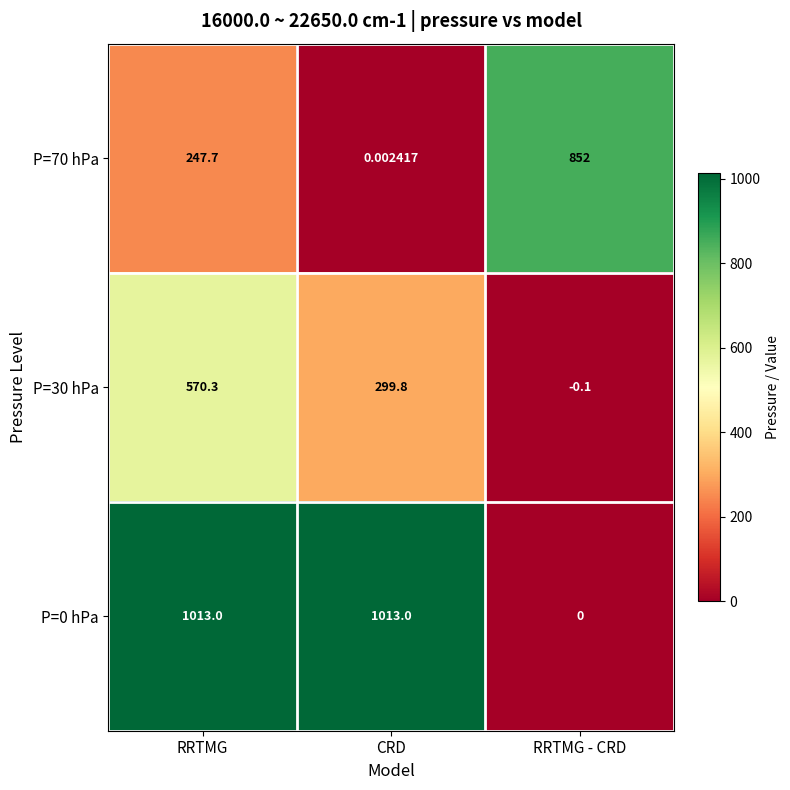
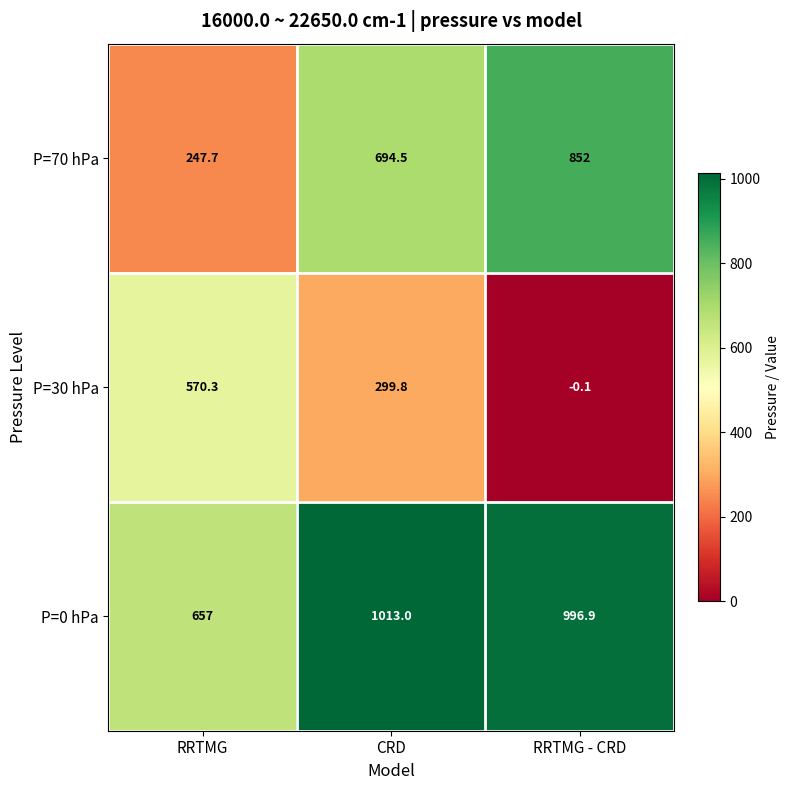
P=70 hPa, CRD: 0.002417 -> 694.5
P=0 hPa, RRTMG: 1013.0 -> 657
P=0 hPa, RRTMG - CRD: 0 -> 996.9
